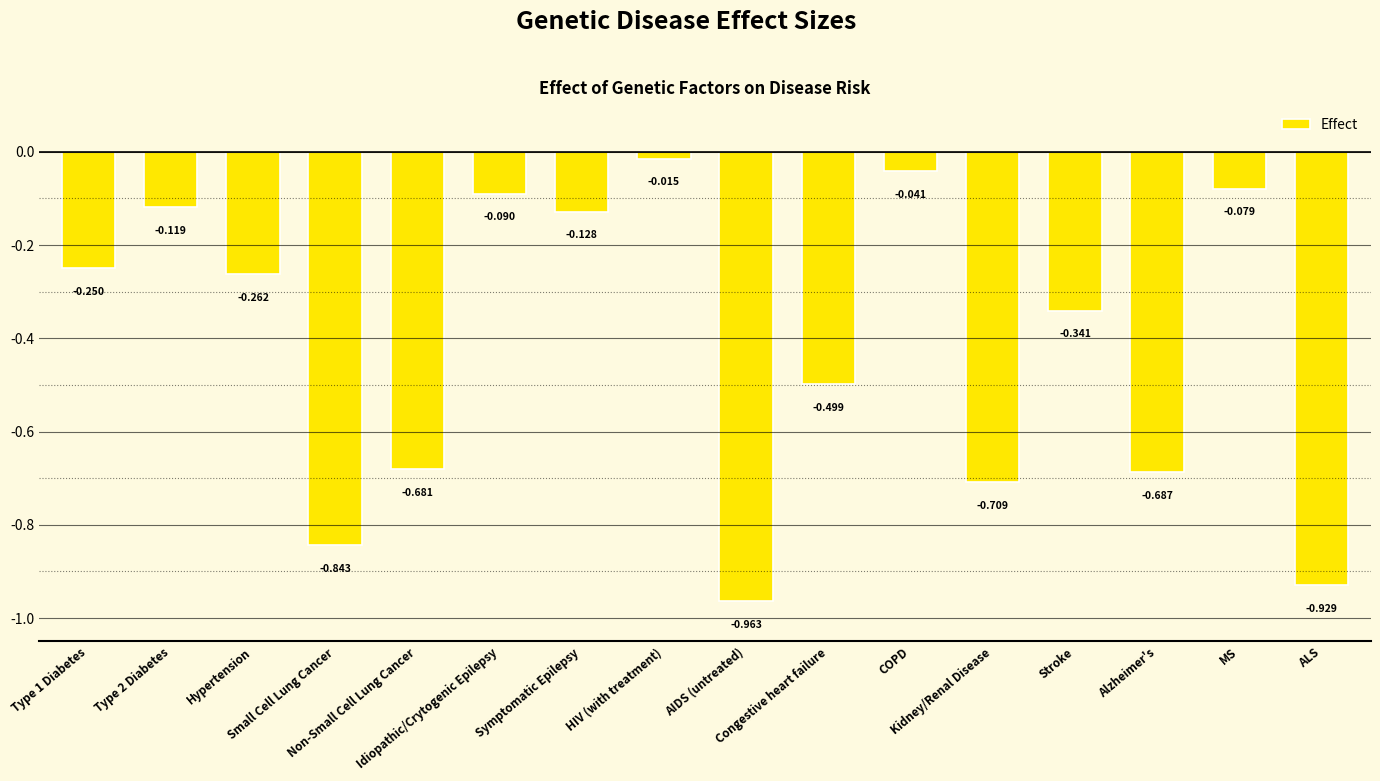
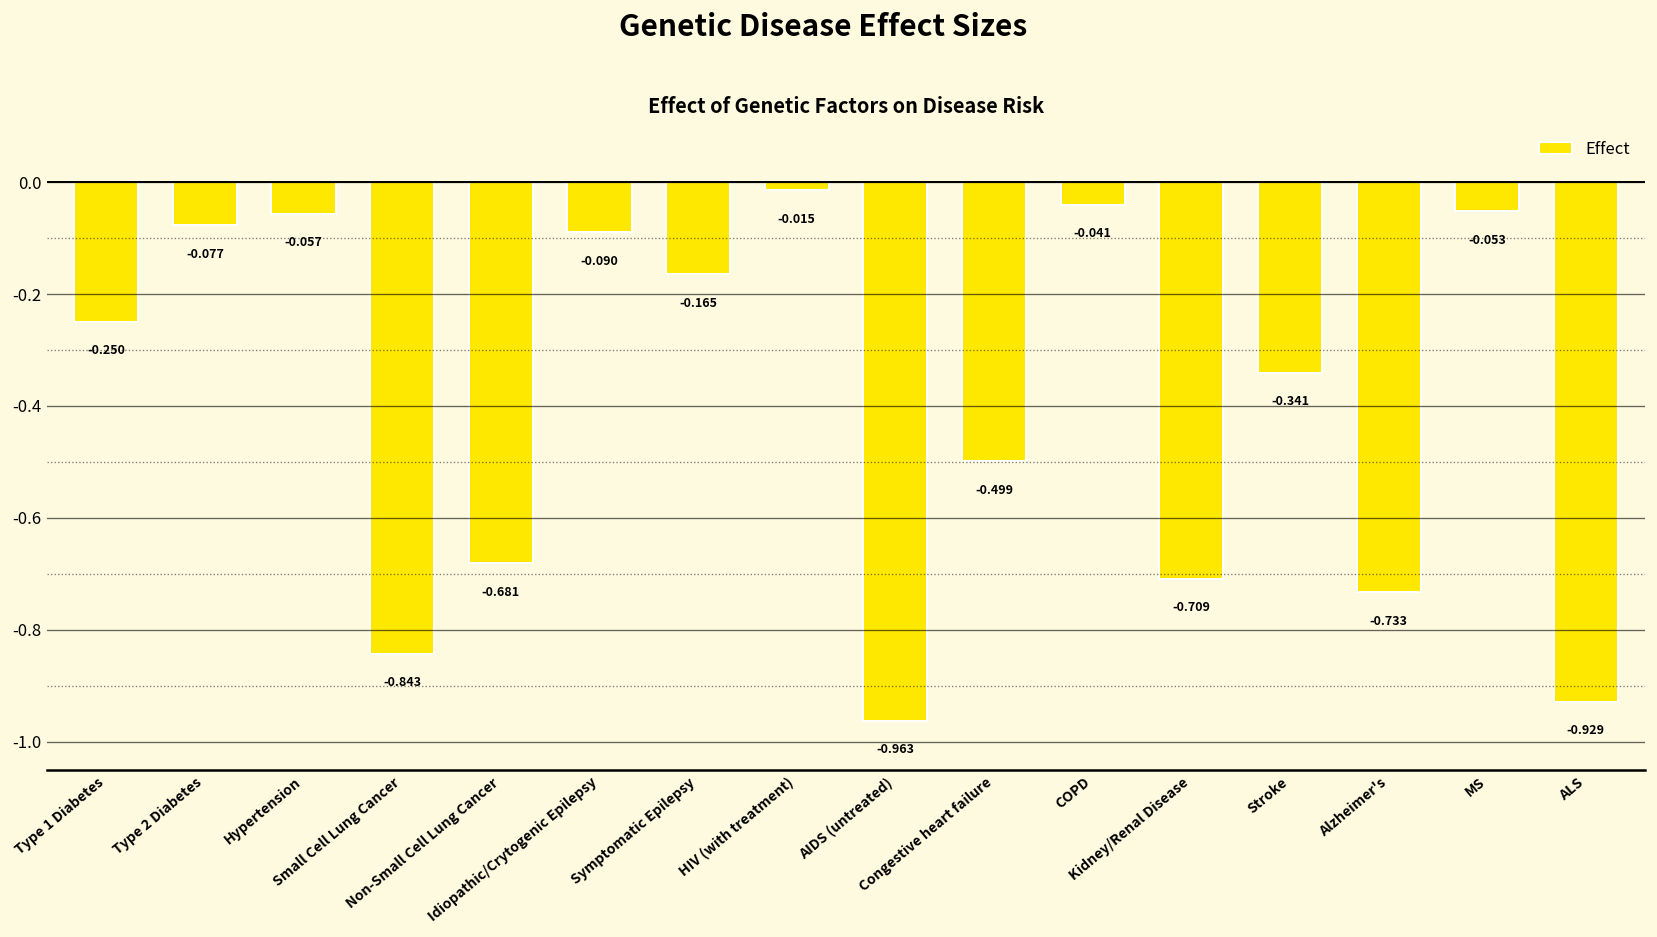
Type 2 Diabetes: -0.119 -> -0.077
Hypertension: -0.262 -> -0.057
Symptomatic Epilepsy: -0.128 -> -0.165
Alzheimer's: -0.687 -> -0.733
MS: -0.079 -> -0.053
